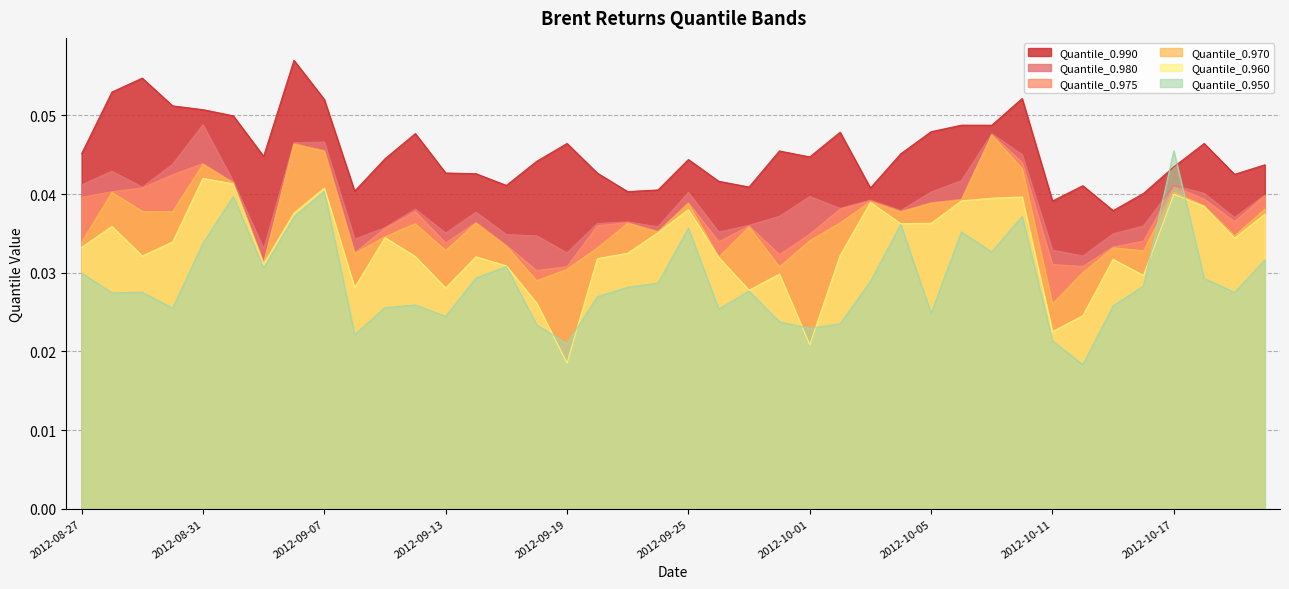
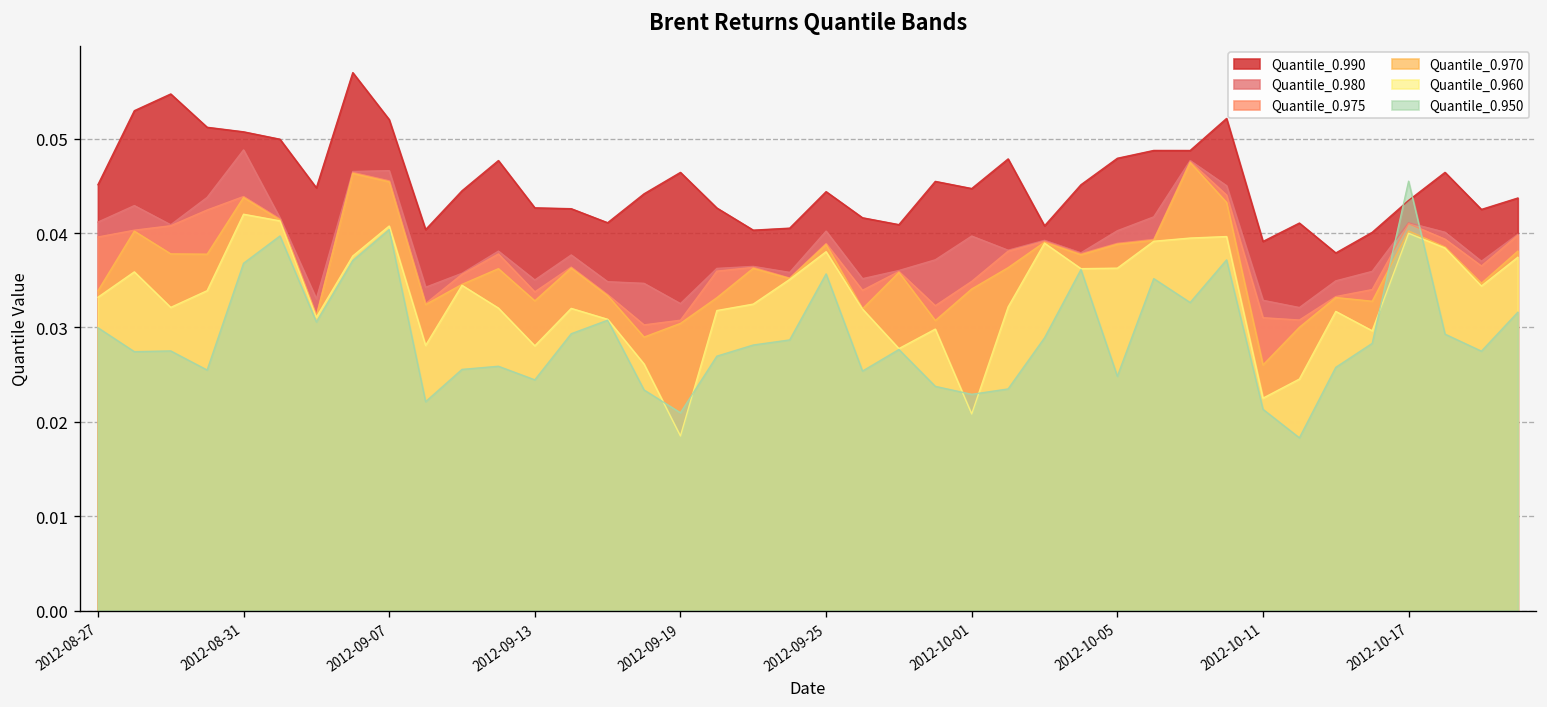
Quantile_0.950, 2012-08-31: 0.034 -> 0.037
